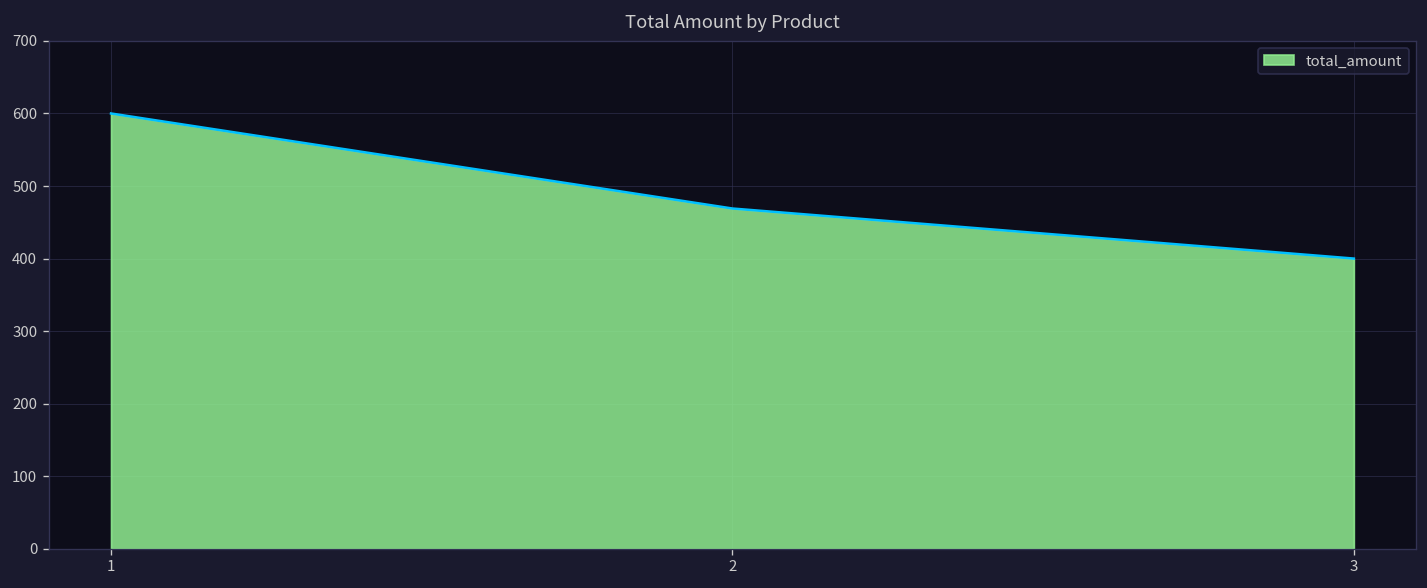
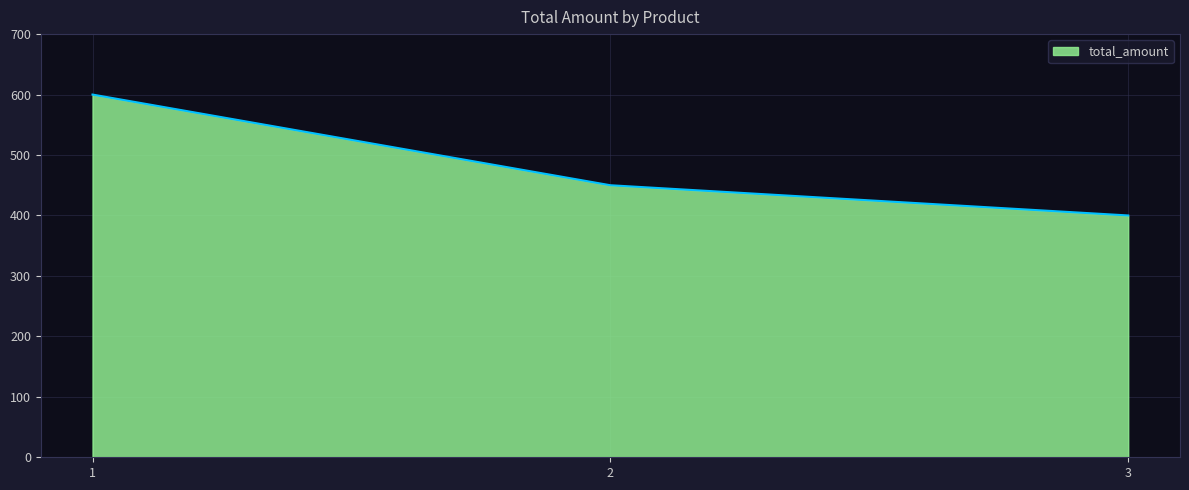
2: 470 -> 450
